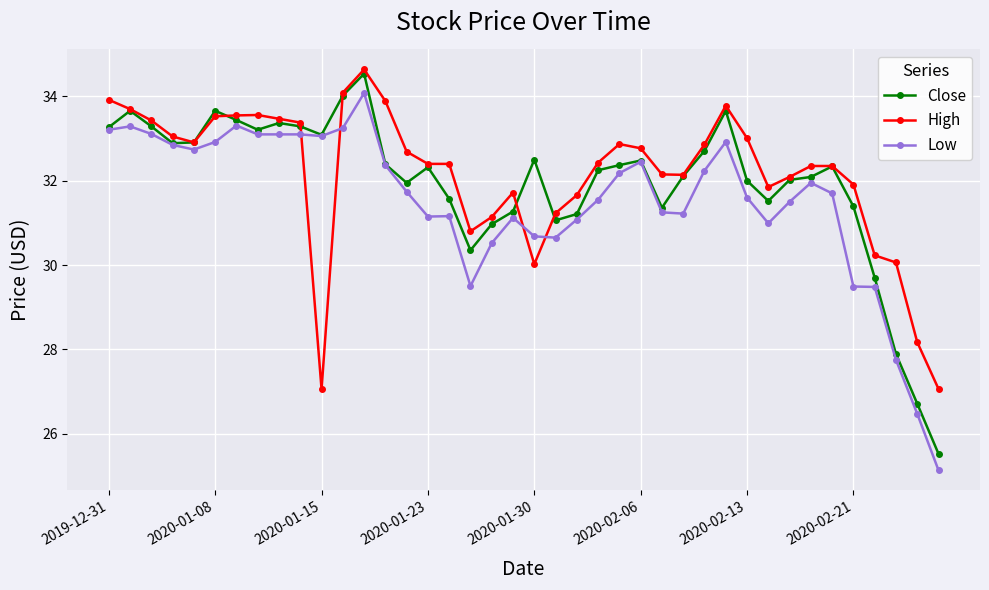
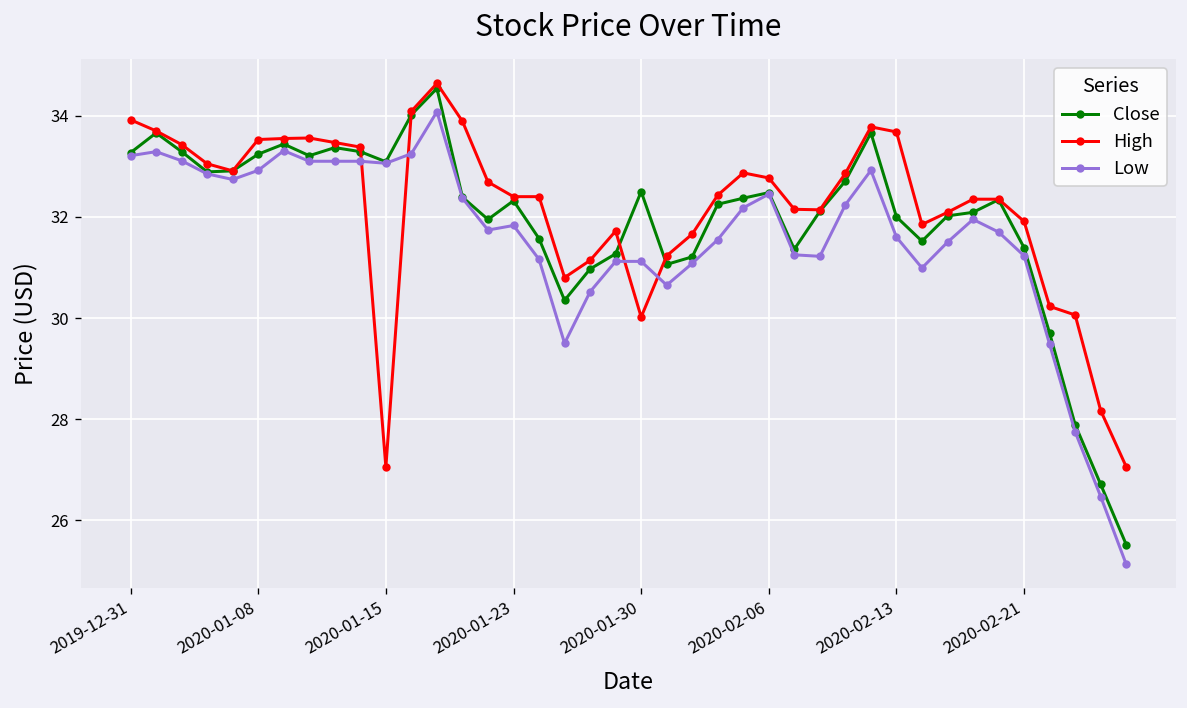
Close, 2020-01-08: 33.7 -> 33.2
Low, 2020-01-23: 31.2 -> 31.8
Low, 2020-01-30: 30.7 -> 31.1
High, 2020-02-13: 33.0 -> 33.7
Low, 2020-02-21: 29.5 -> 31.2
